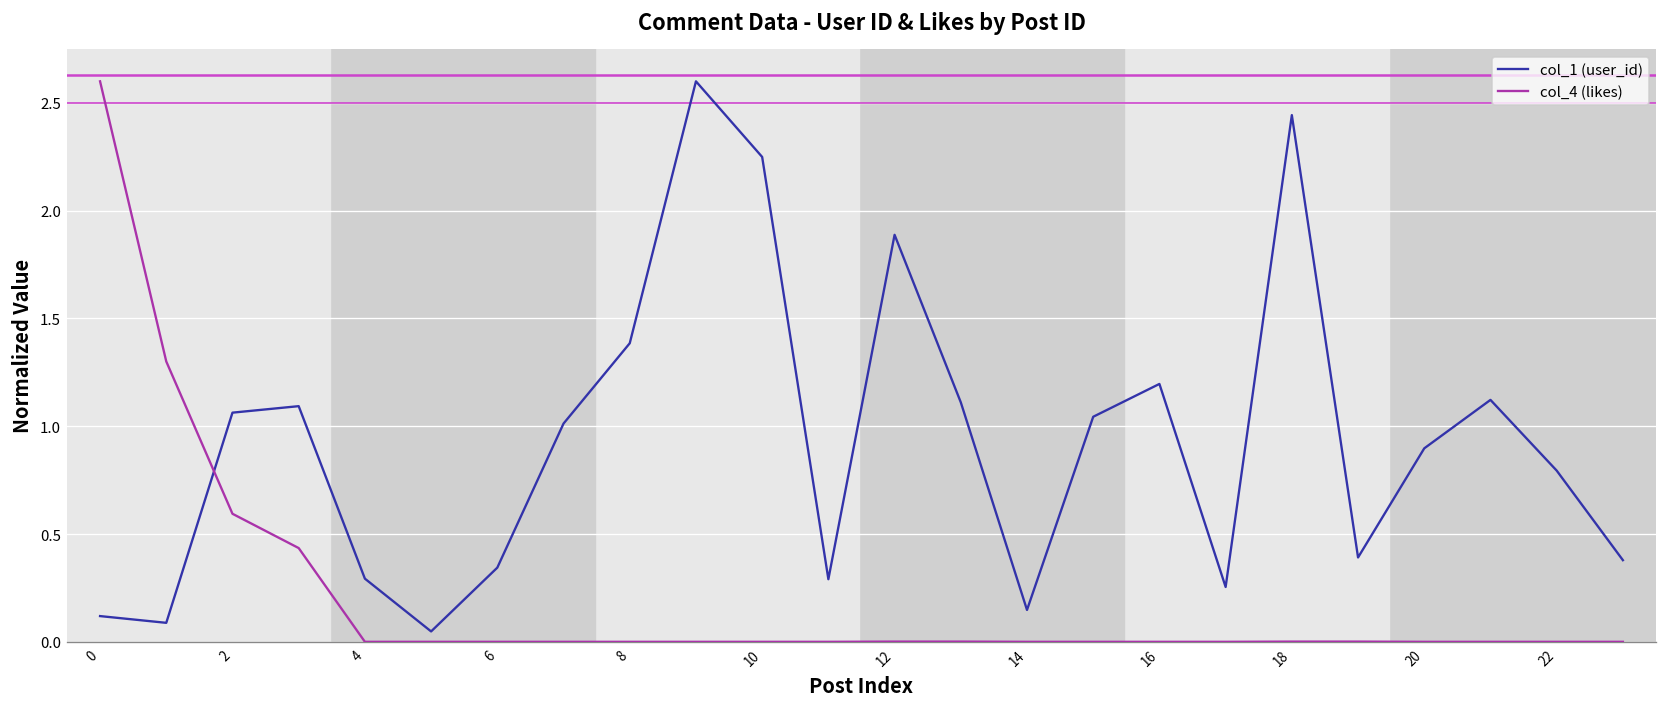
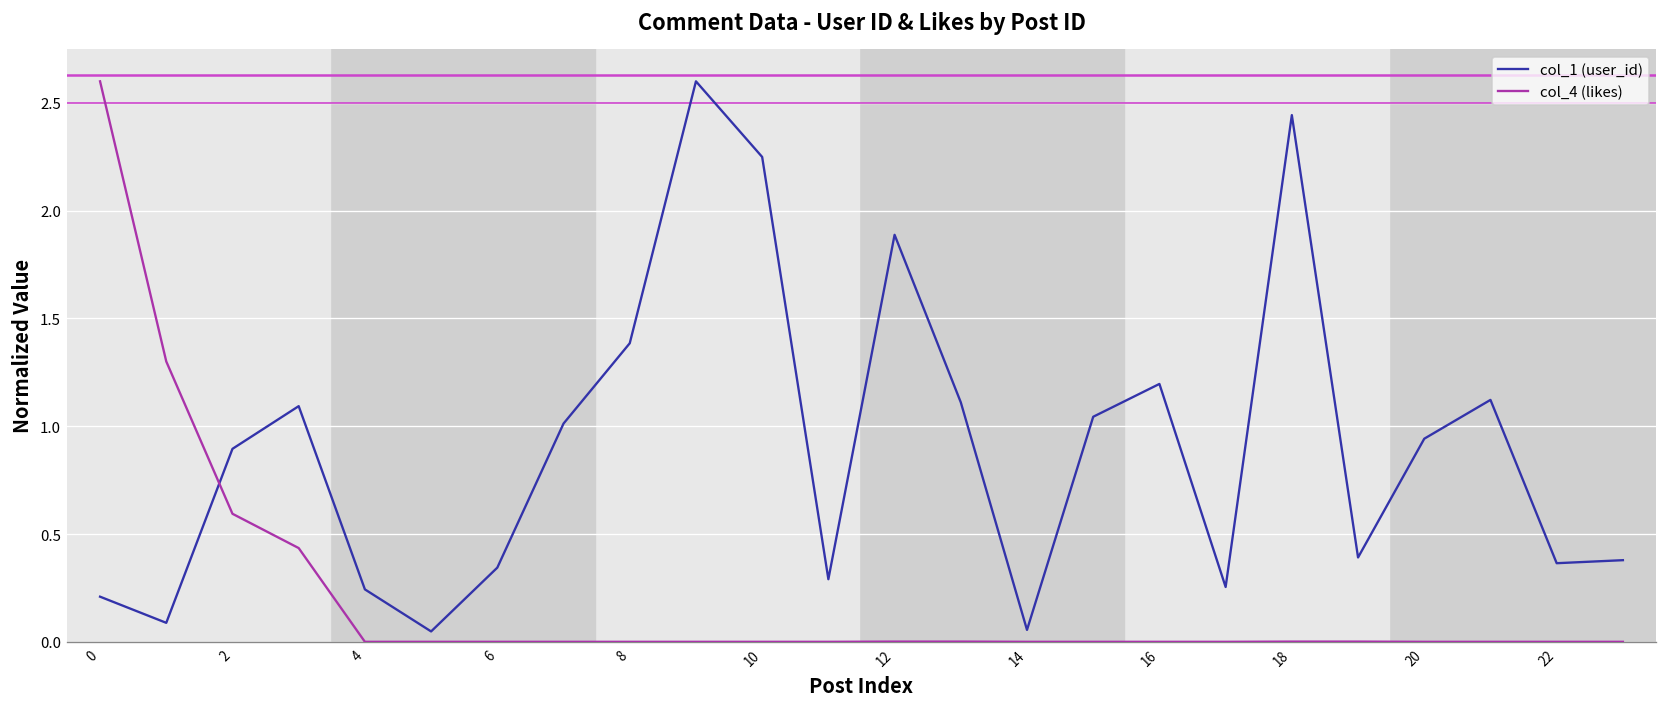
col_1 (user_id), 0: 0.12 -> 0.21
col_1 (user_id), 2: 1.06 -> 0.90
col_1 (user_id), 4: 0.29 -> 0.24
col_1 (user_id), 14: 0.15 -> 0.06
col_1 (user_id), 20: 0.90 -> 0.94
col_1 (user_id), 22: 0.79 -> 0.36
